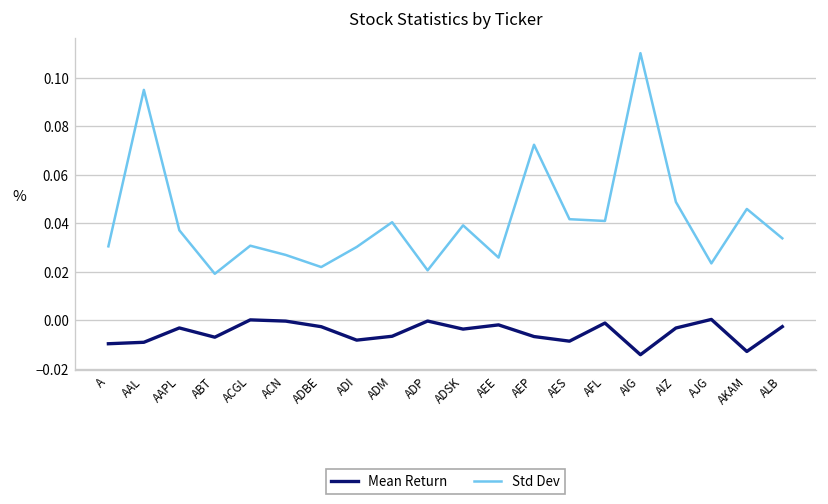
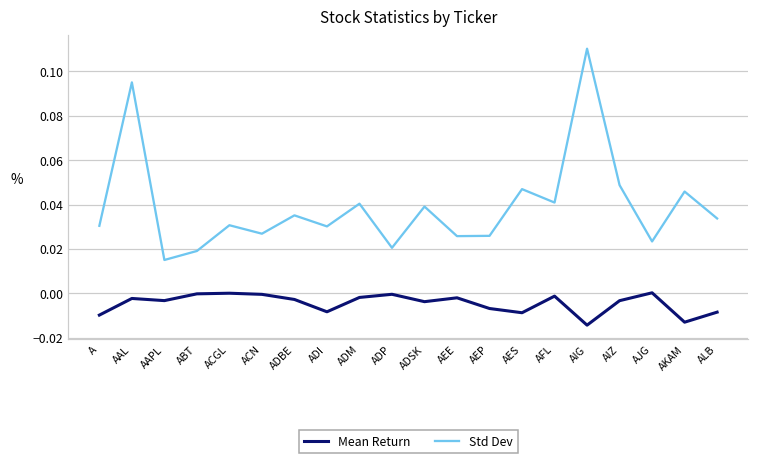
Mean Return, AAL: -0.009 -> -0.002
Std Dev, AAPL: 0.037 -> 0.015
Mean Return, ABT: -0.007 -> 0.000
Std Dev, ADBE: 0.022 -> 0.035
Mean Return, ADM: -0.007 -> -0.002
Std Dev, AEP: 0.072 -> 0.026
Std Dev, AES: 0.042 -> 0.047
Mean Return, ALB: -0.003 -> -0.008
